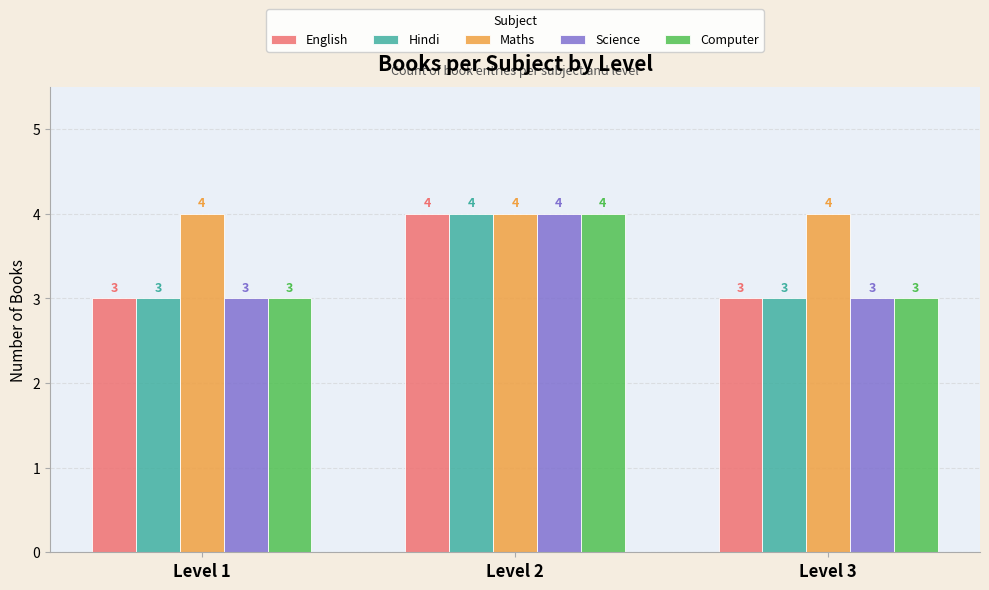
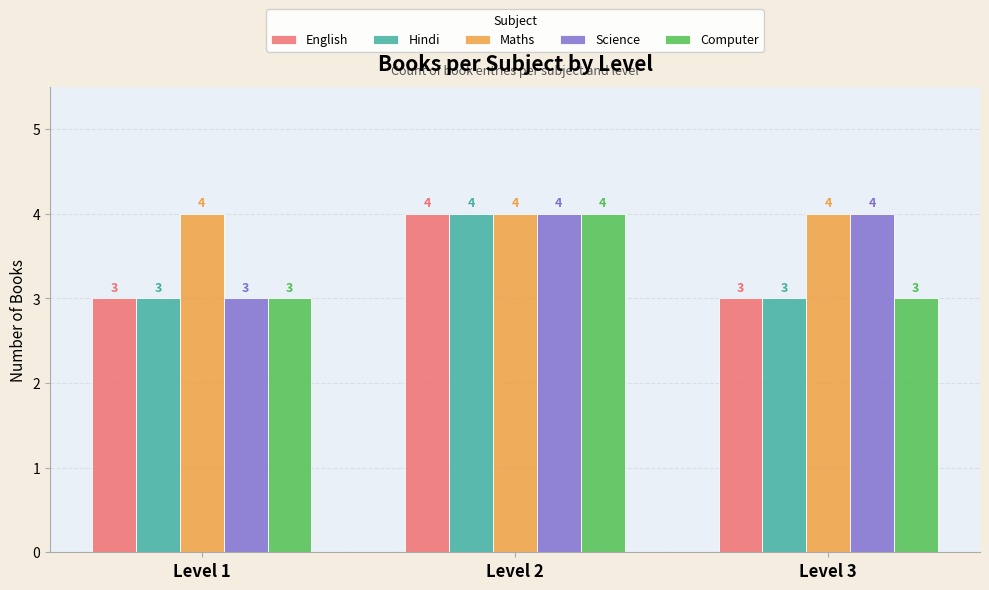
Science, Level 3: 3 -> 4
